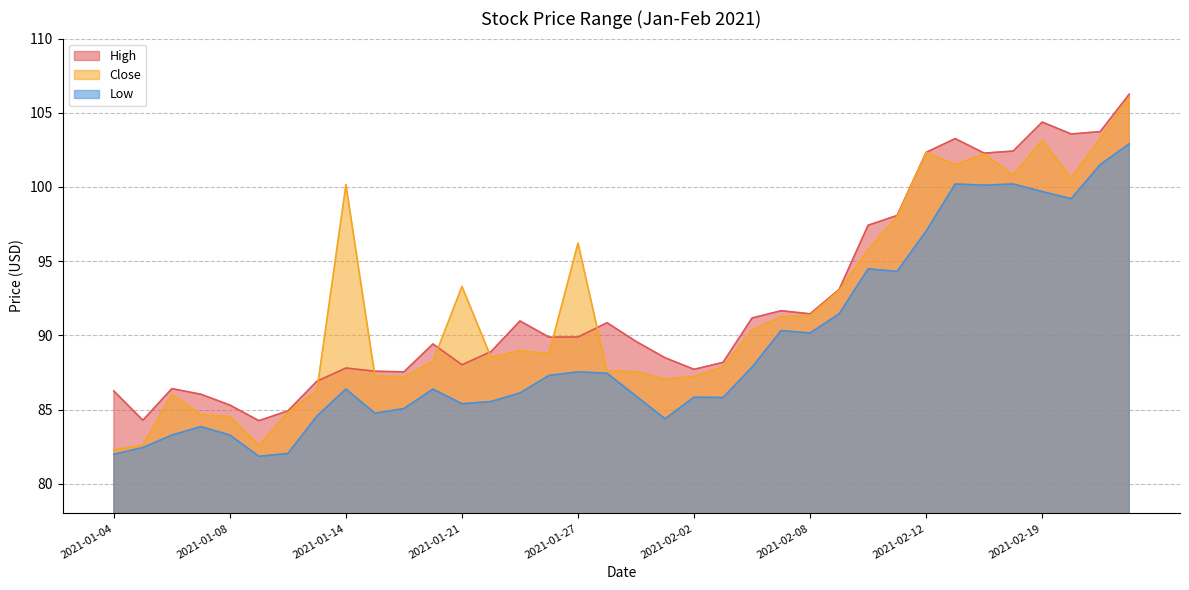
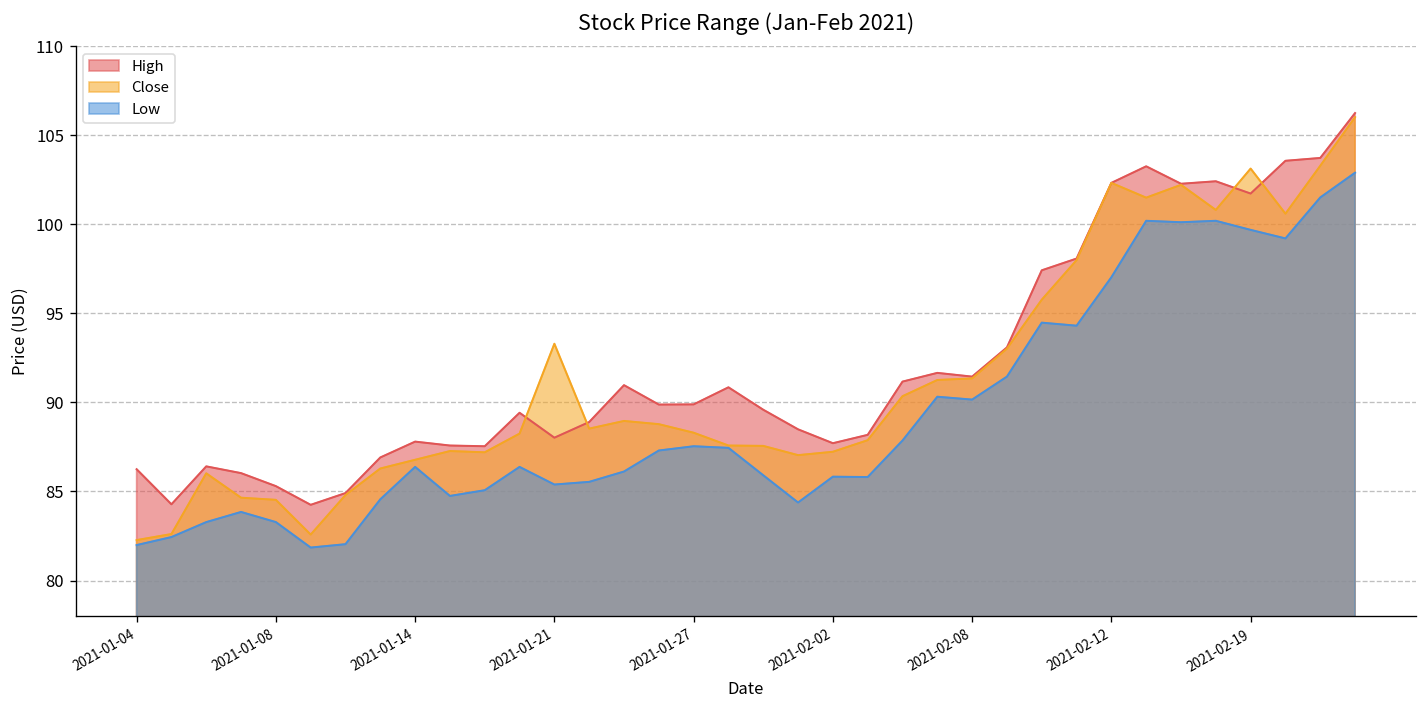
Close, 2021-01-14: 100.2 -> 86.8
Close, 2021-01-27: 96.2 -> 88.3
High, 2021-02-19: 104.4 -> 101.7
